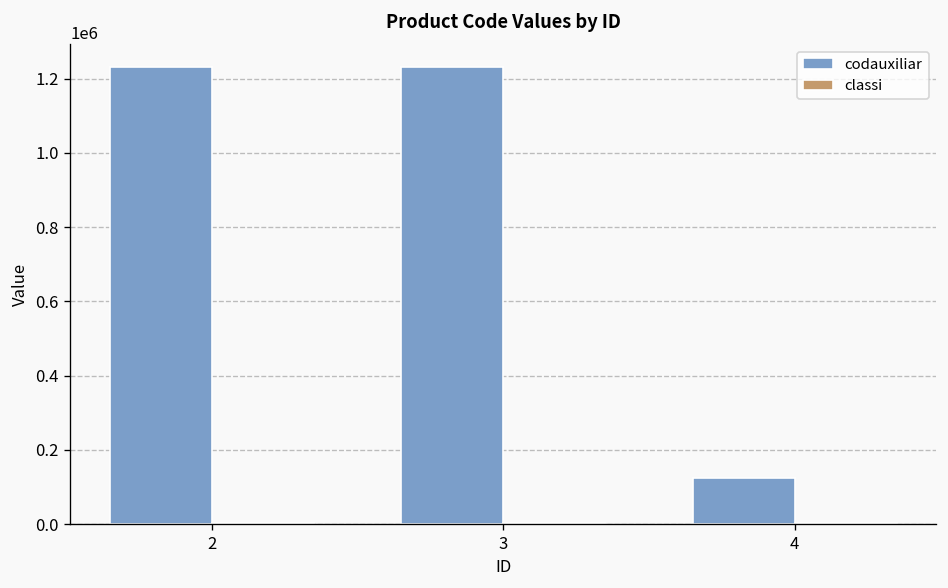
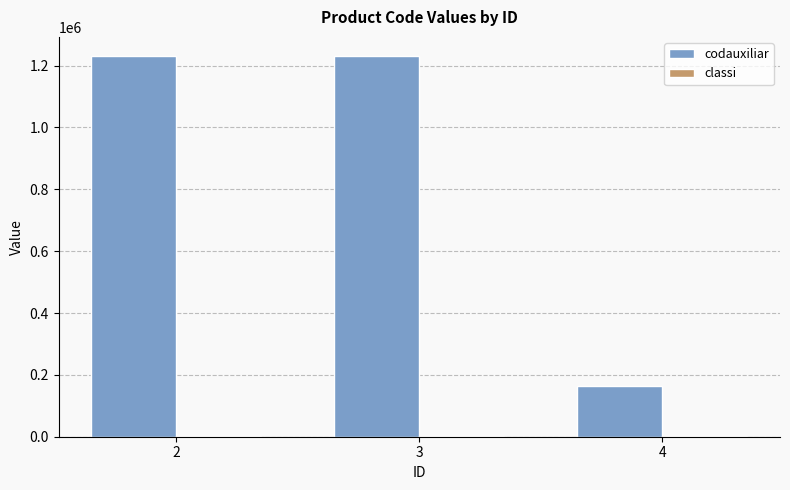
codauxiliar, 4: 120000 -> 160000
